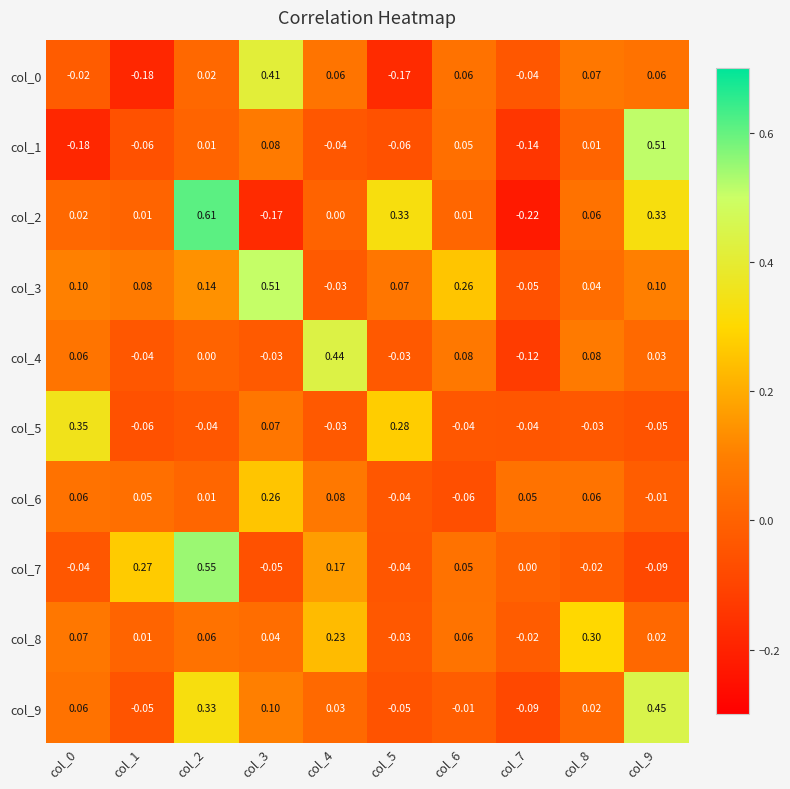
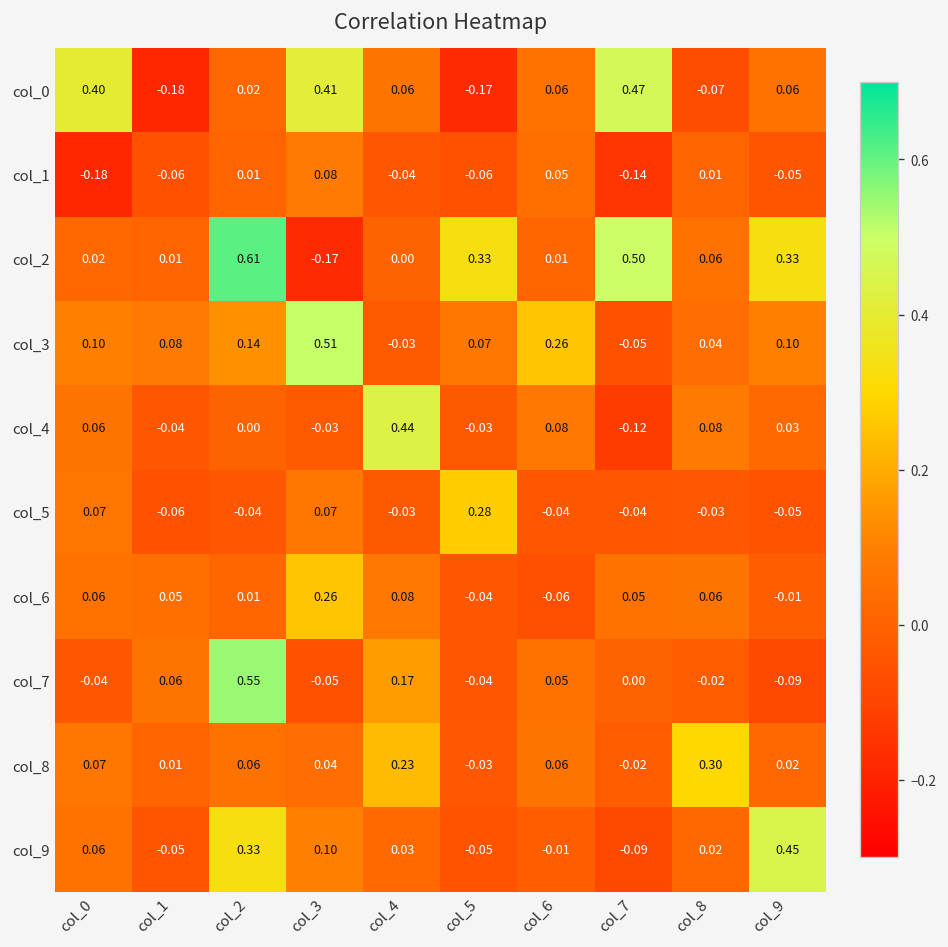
col_0, col_0: -0.02 -> 0.40
col_0, col_7: -0.04 -> 0.47
col_0, col_8: 0.07 -> -0.07
col_1, col_9: 0.51 -> -0.05
col_2, col_7: -0.22 -> 0.50
col_5, col_0: 0.35 -> 0.07
col_7, col_1: 0.27 -> 0.06
